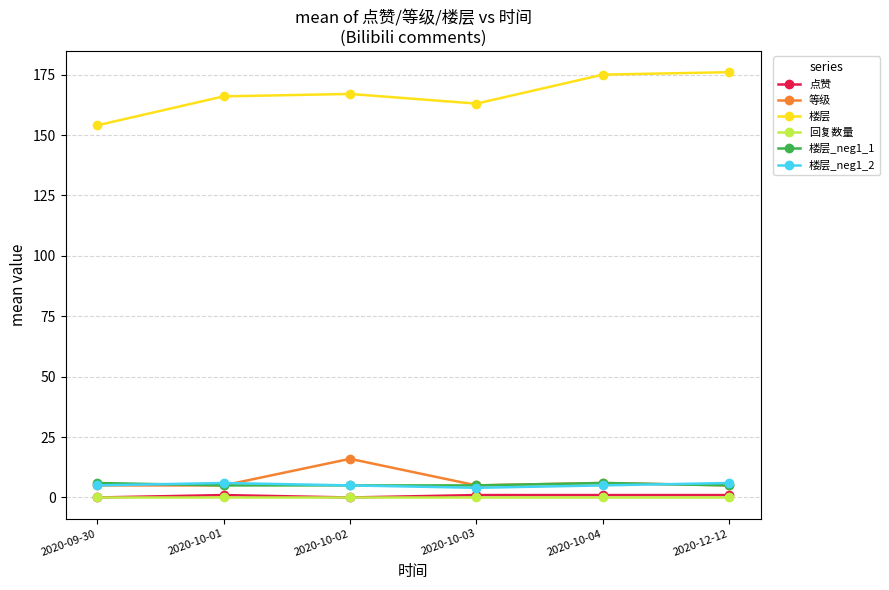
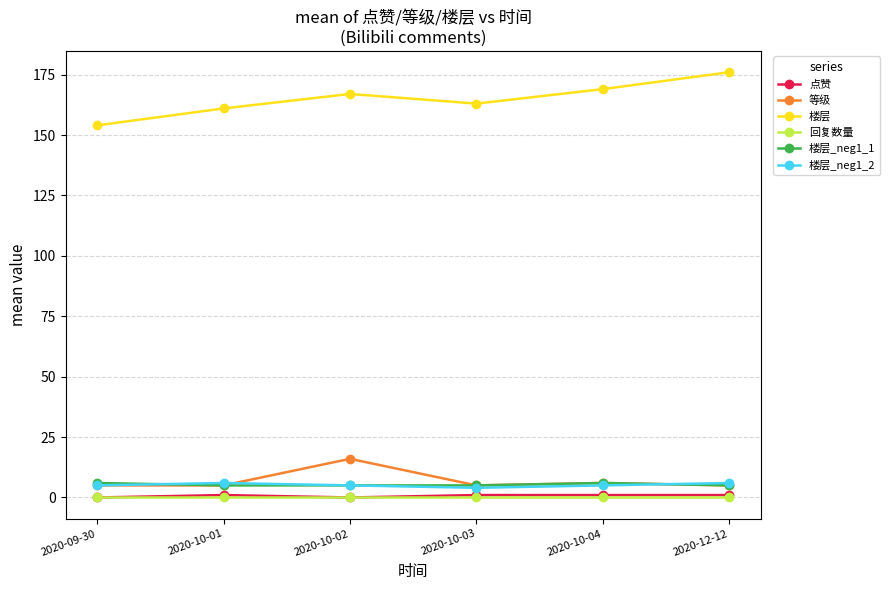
楼层, 2020-10-01: 166 -> 161
楼层, 2020-10-04: 175 -> 169
